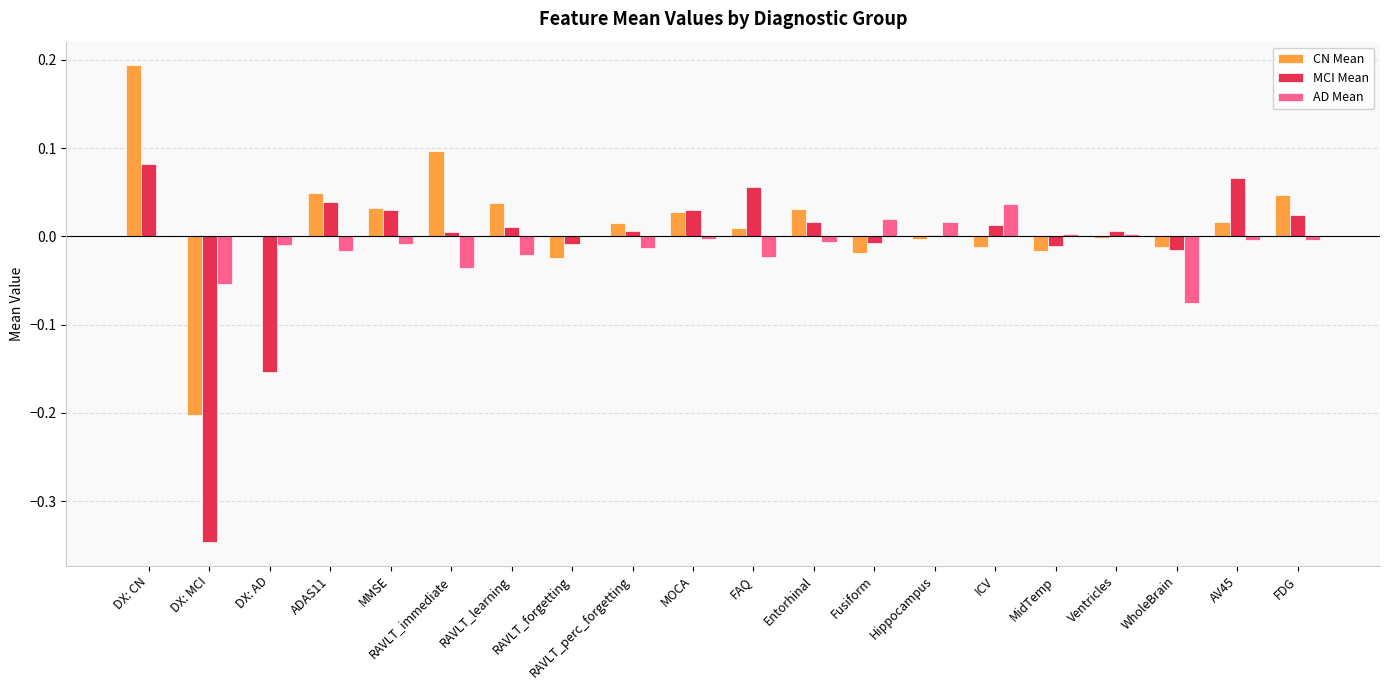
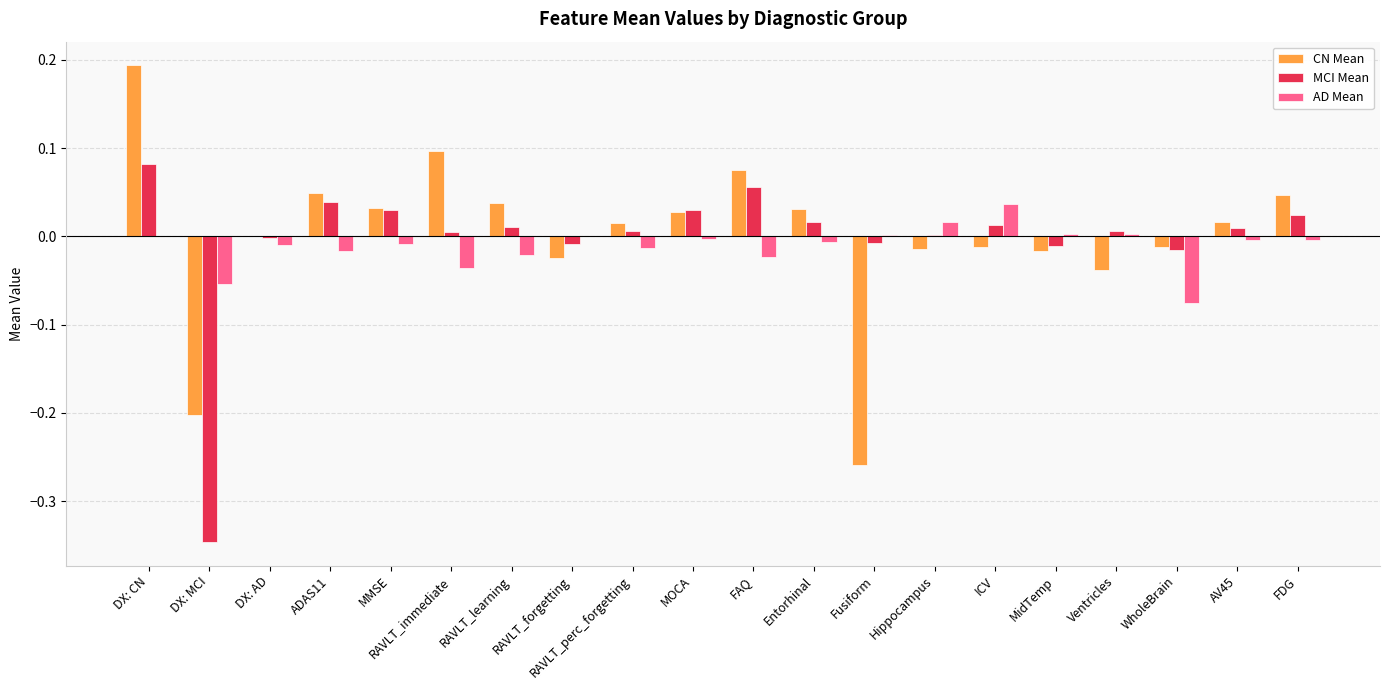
MCI Mean, DX: AD: -0.15 -> 0.00
CN Mean, FAQ: 0.01 -> 0.08
CN Mean, Fusiform: -0.02 -> -0.26
AD Mean, Fusiform: 0.02 -> 0.00
CN Mean, Hippocampus: 0.00 -> -0.01
CN Mean, Ventricles: 0.00 -> -0.04
MCI Mean, AV45: 0.07 -> 0.01
